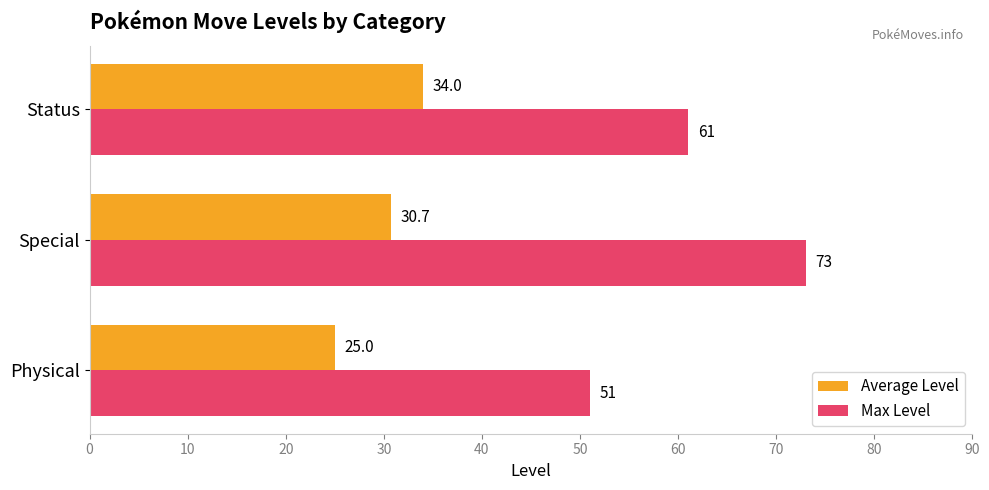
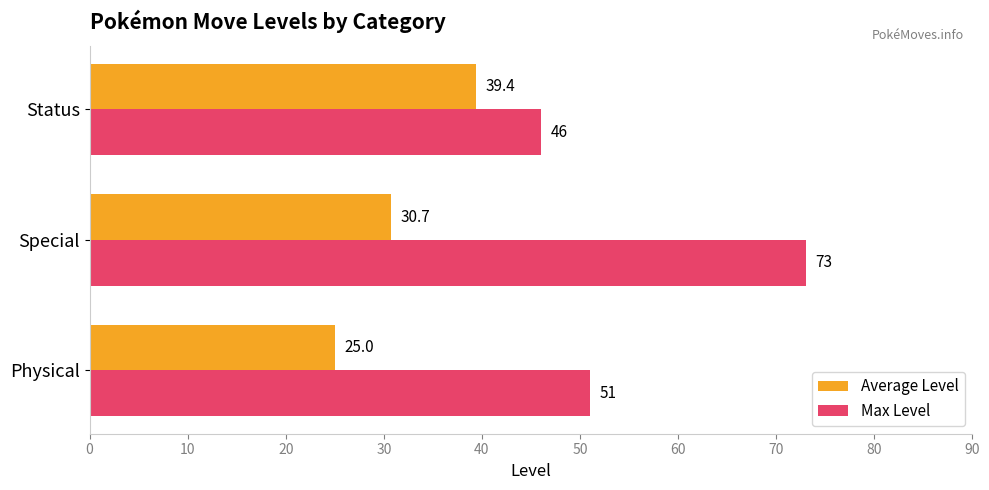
Average Level, Status: 34.0 -> 39.4
Max Level, Status: 61 -> 46
